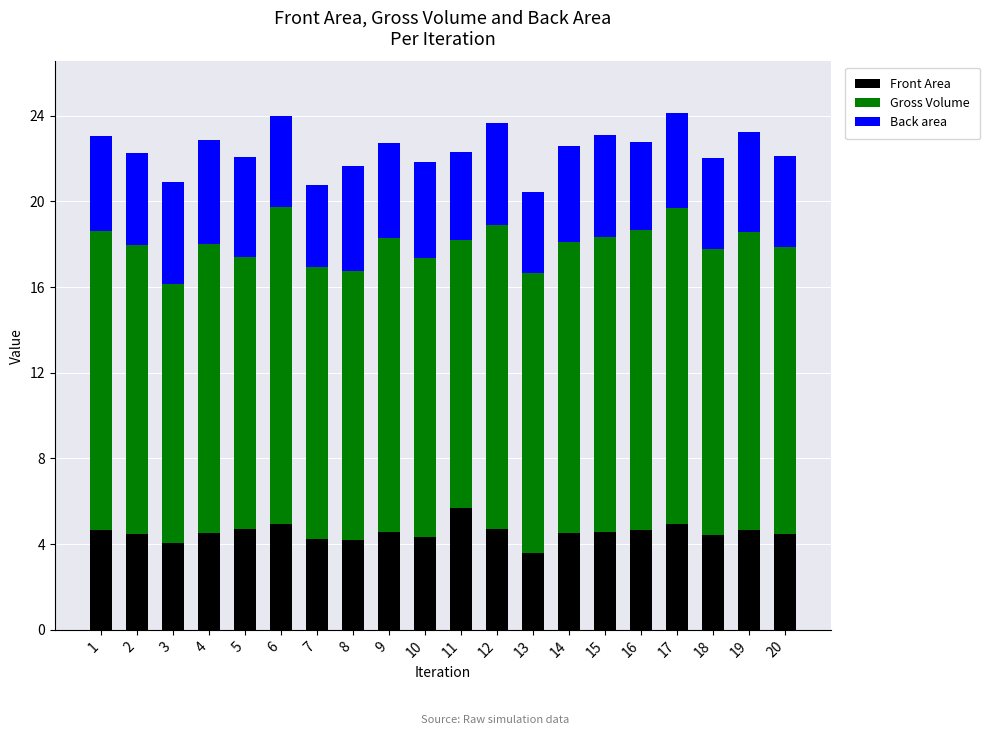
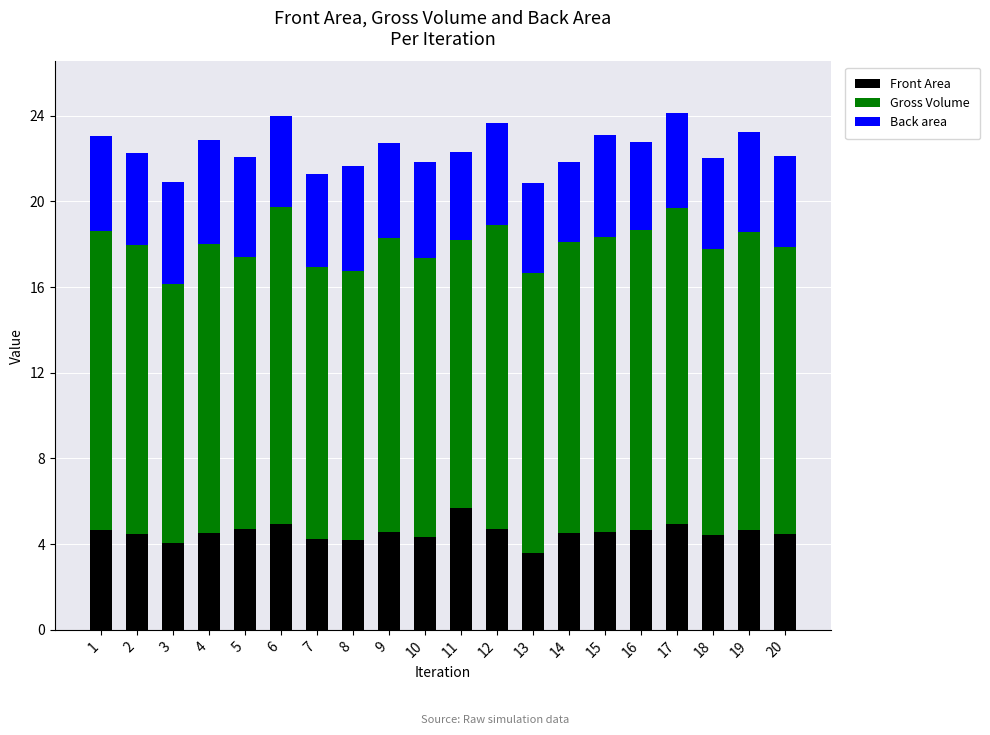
Back area, 7: 3.8 -> 4.4
Back area, 13: 3.8 -> 4.2
Back area, 14: 4.5 -> 3.8
